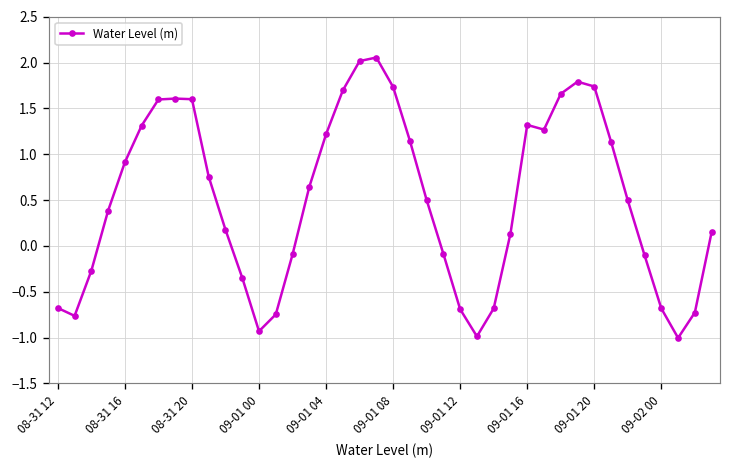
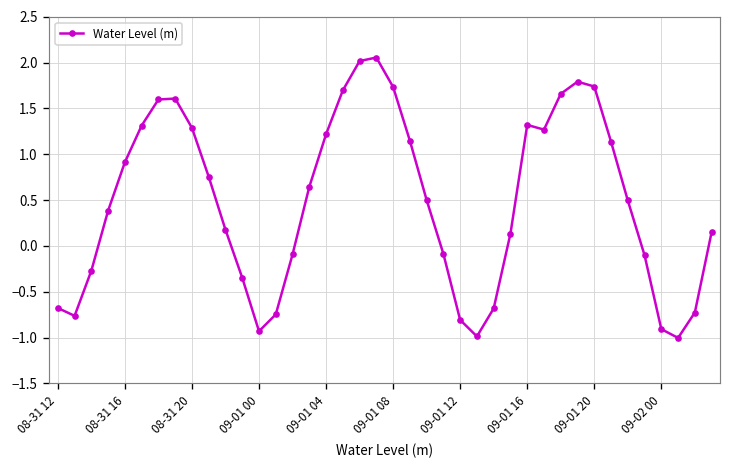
08-31 20: 1.6 -> 1.3
09-01 12: -0.7 -> -0.8
09-02 00: -0.7 -> -0.9
